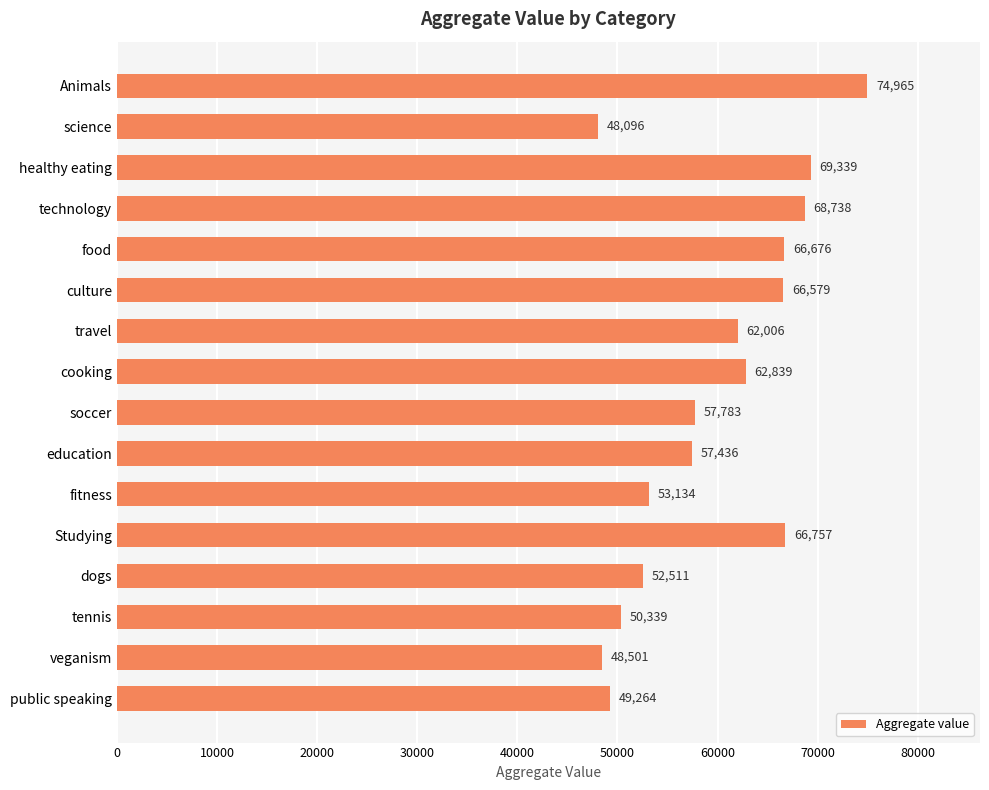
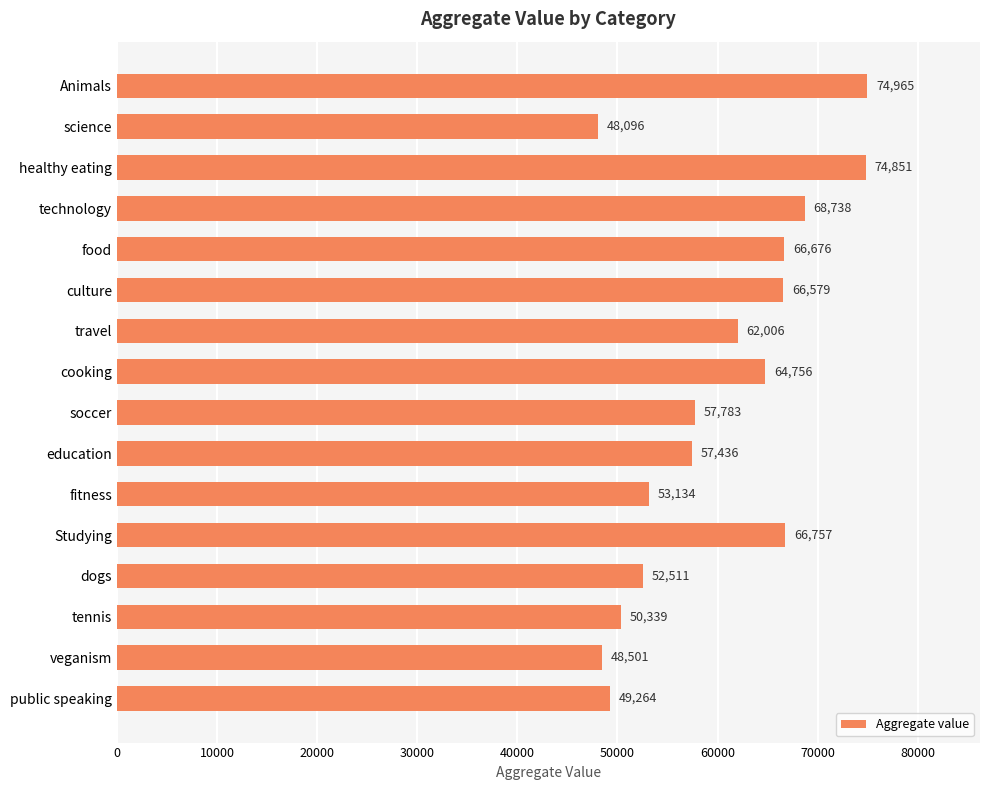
healthy eating: 69,339 -> 74,851
cooking: 62,839 -> 64,756
